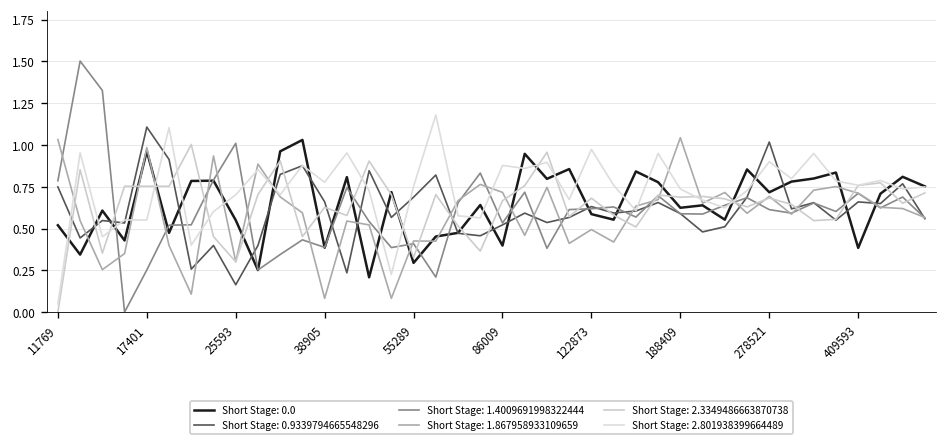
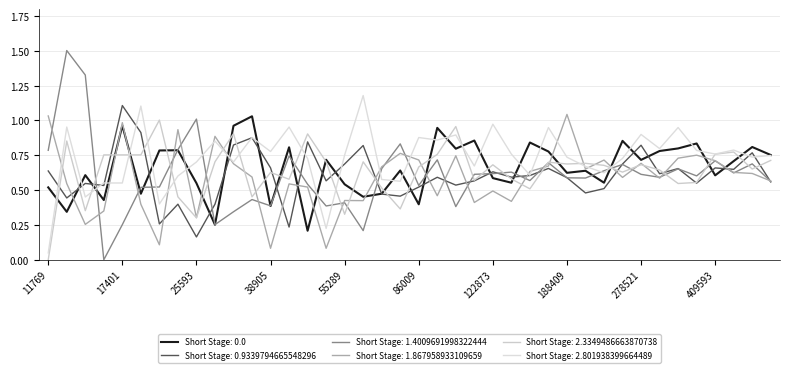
Short Stage: 0.9339794665548296, 11769: 0.75 -> 0.64
Short Stage: 0.0, 55289: 0.29 -> 0.54
Short Stage: 0.9339794665548296, 278521: 1.02 -> 0.82
Short Stage: 0.0, 409593: 0.38 -> 0.61
